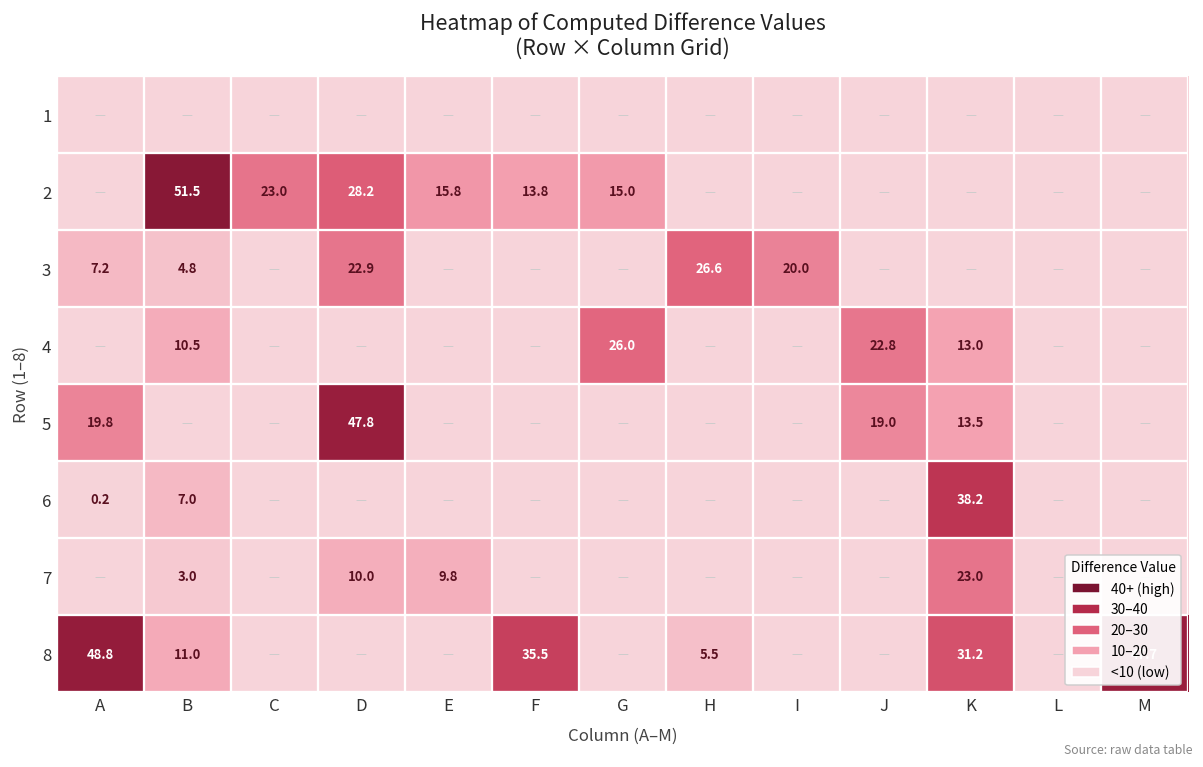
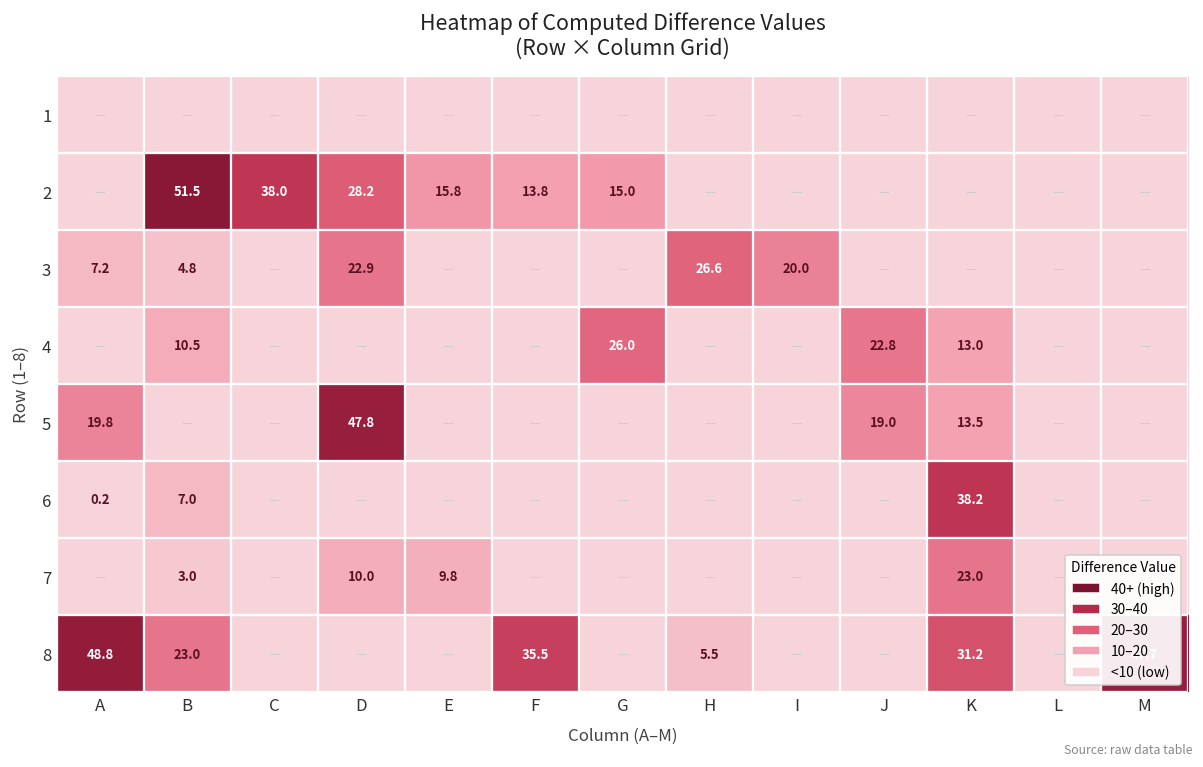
2, C: 23.0 -> 38.0
8, B: 11.0 -> 23.0
